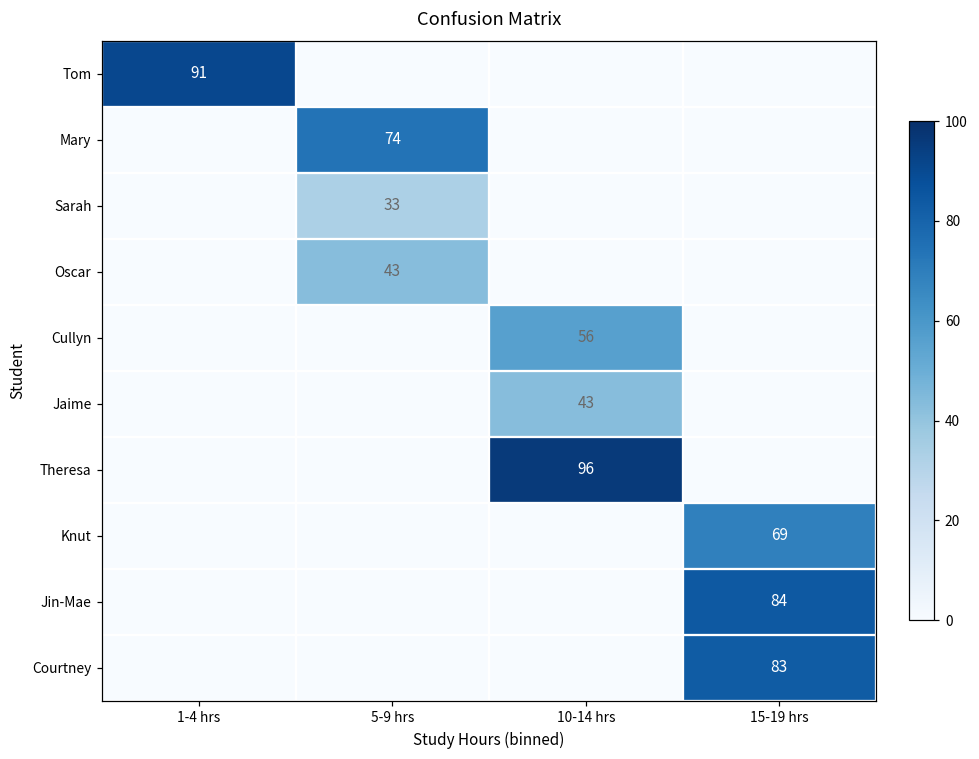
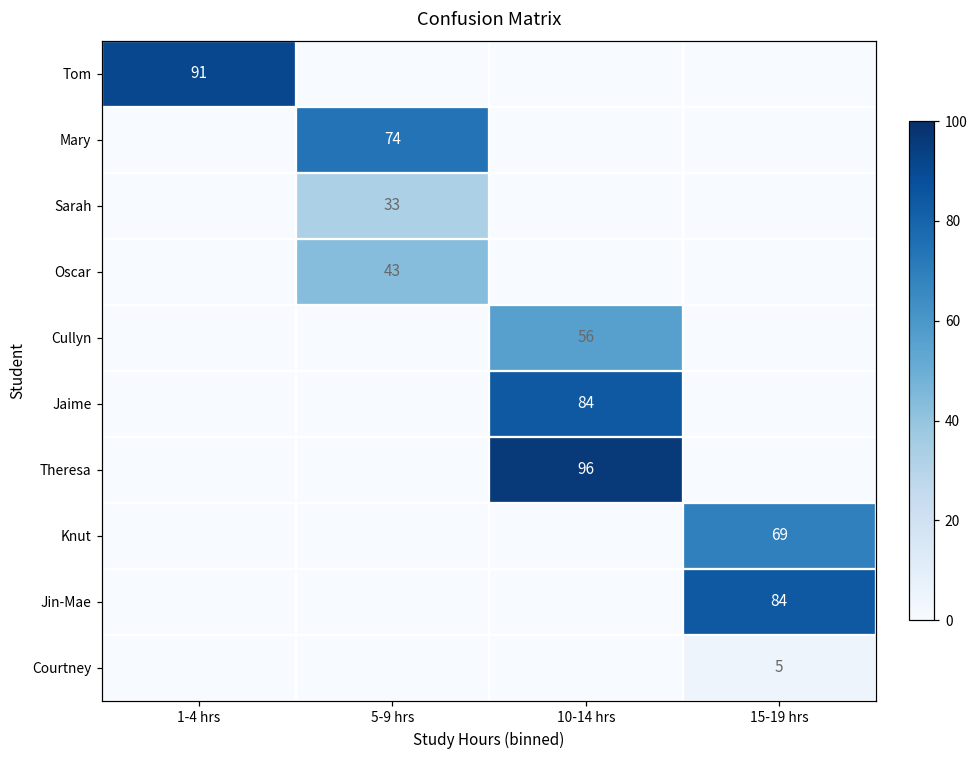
Jaime, 10-14 hrs: 43 -> 84
Courtney, 15-19 hrs: 83 -> 5
